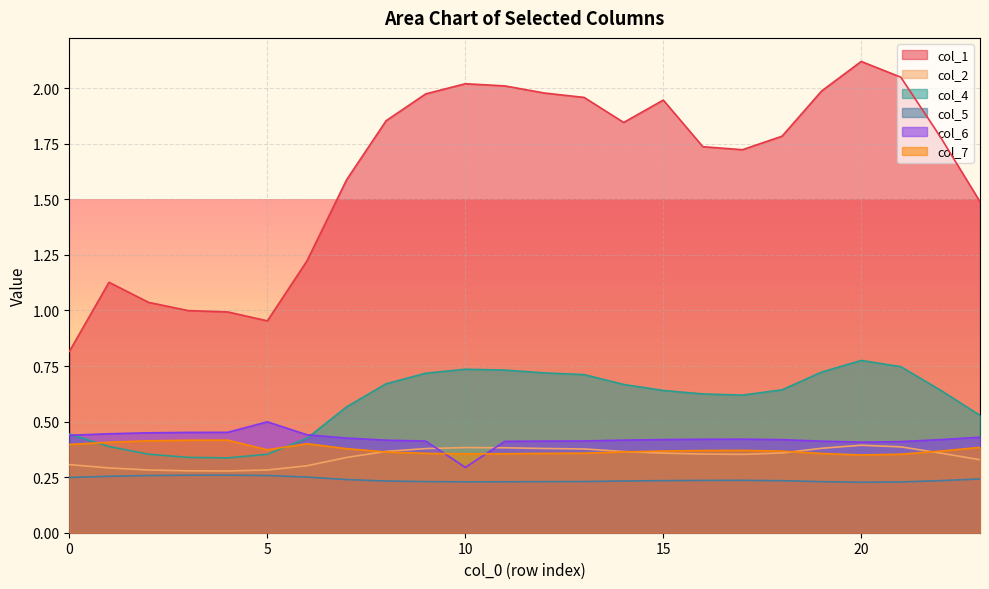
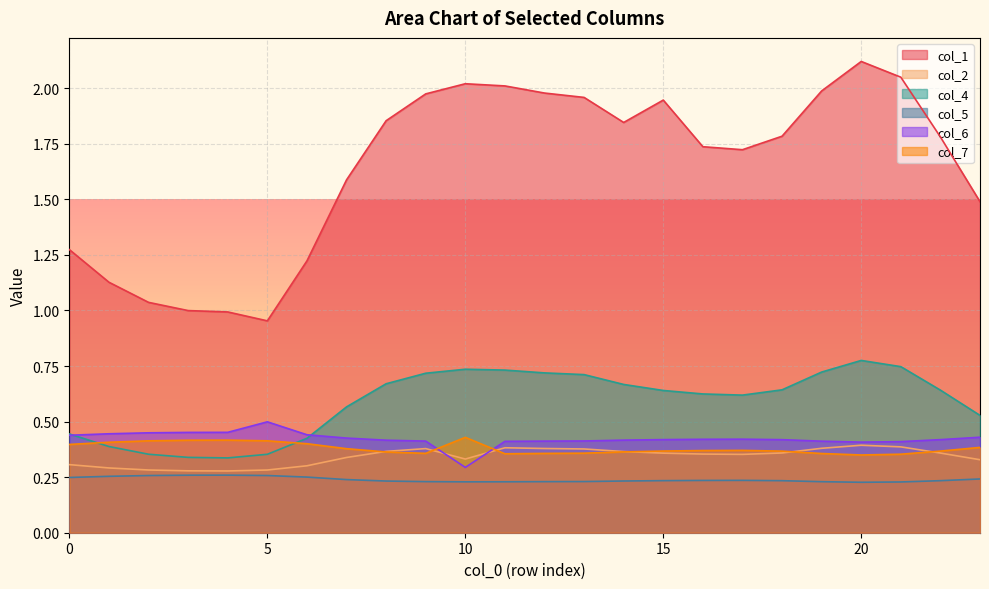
col_1, 0: 0.82 -> 1.27
col_7, 5: 0.37 -> 0.41
col_2, 10: 0.38 -> 0.33
col_7, 10: 0.35 -> 0.43
